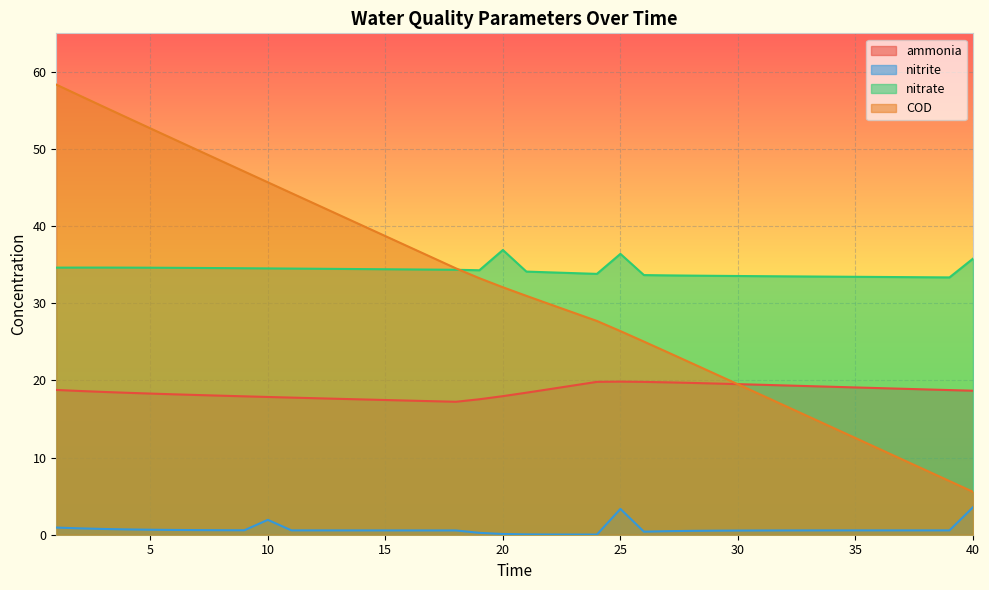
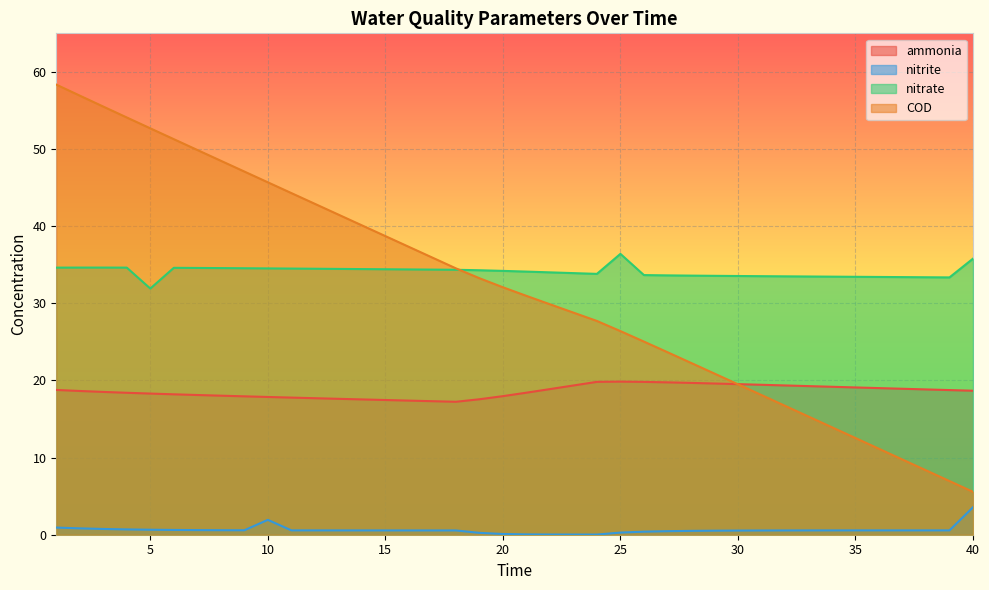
nitrate, 5: 35 -> 32
nitrate, 20: 37 -> 34
nitrite, 25: 3 -> 0
